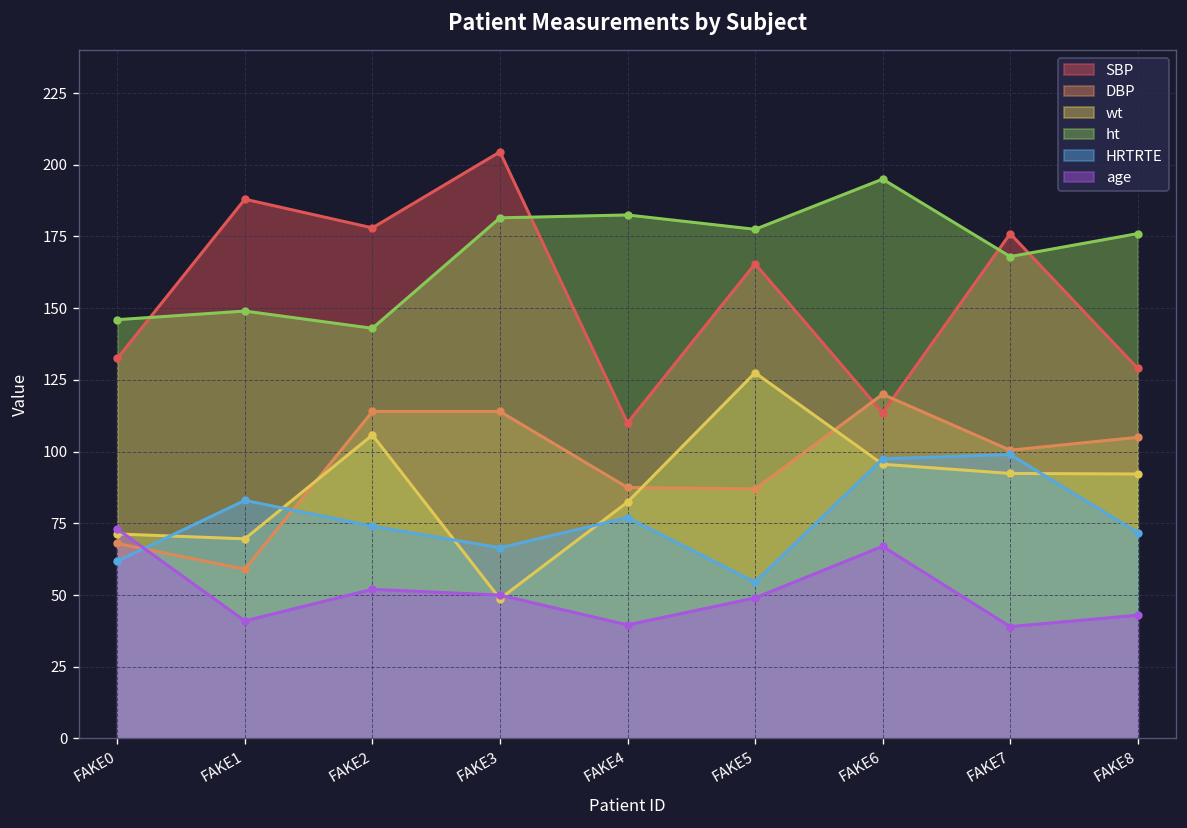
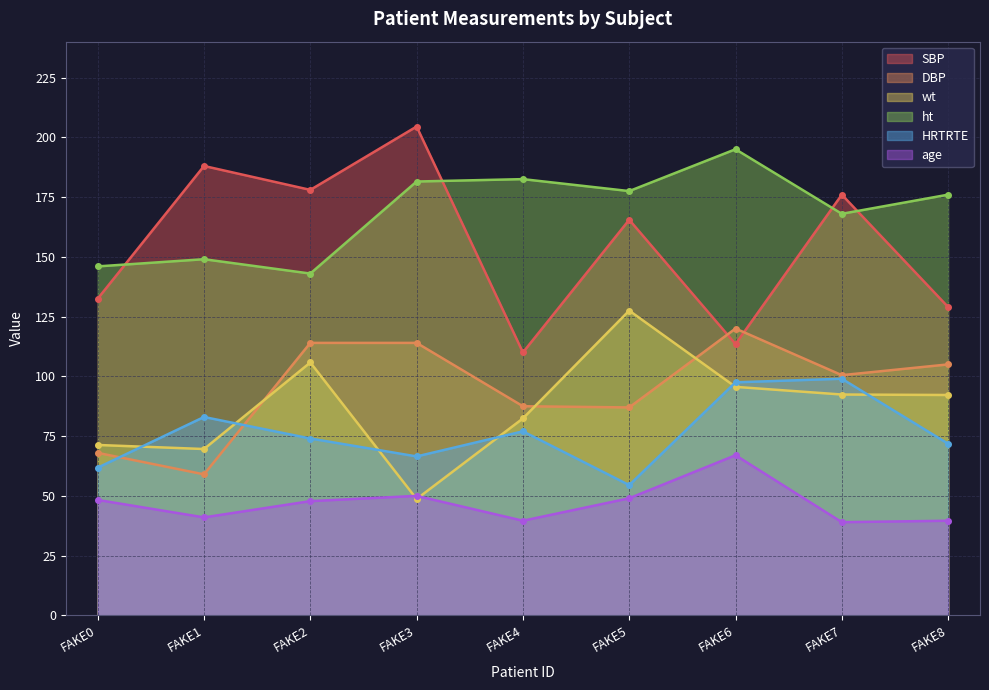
age, FAKE0: 73 -> 48
age, FAKE2: 52 -> 48
age, FAKE8: 43 -> 40
